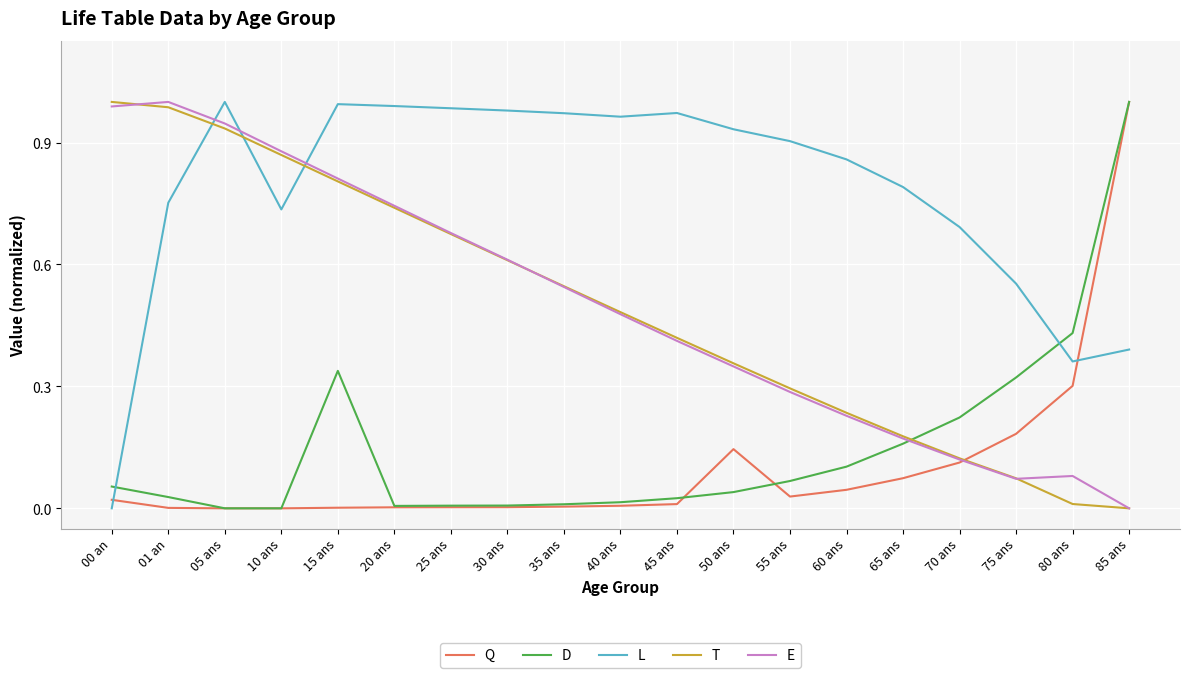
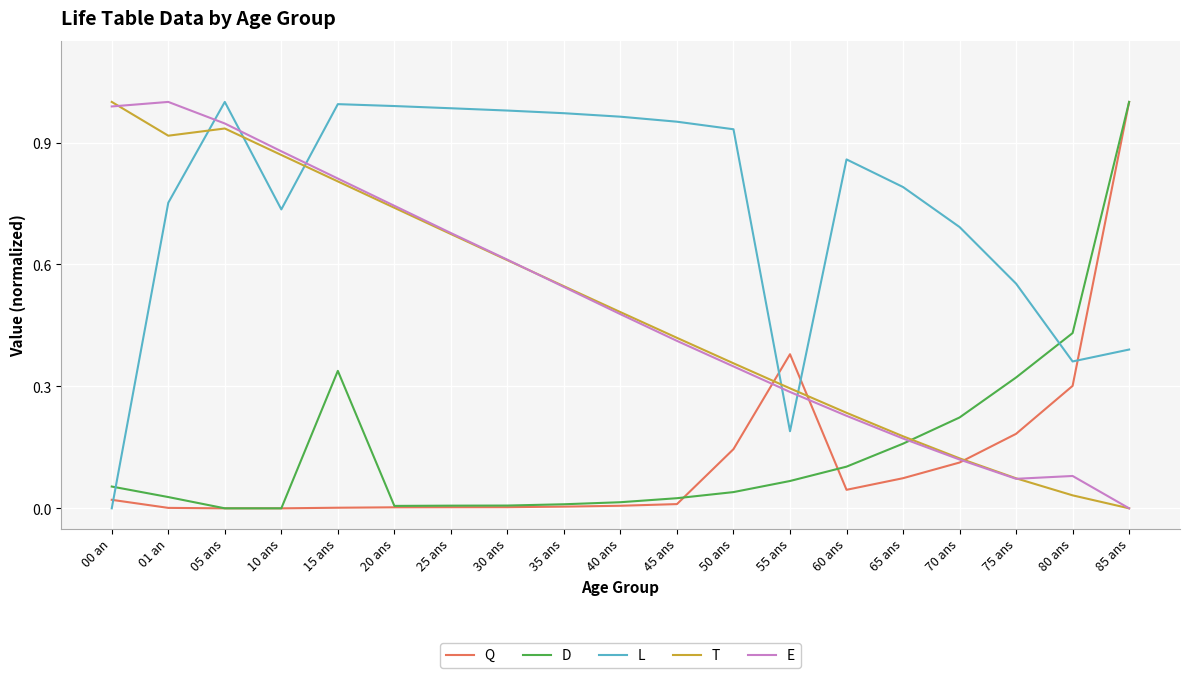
T, 01 an: 0.99 -> 0.92
L, 45 ans: 0.97 -> 0.95
Q, 55 ans: 0.03 -> 0.38
L, 55 ans: 0.90 -> 0.19
T, 80 ans: 0.01 -> 0.03
